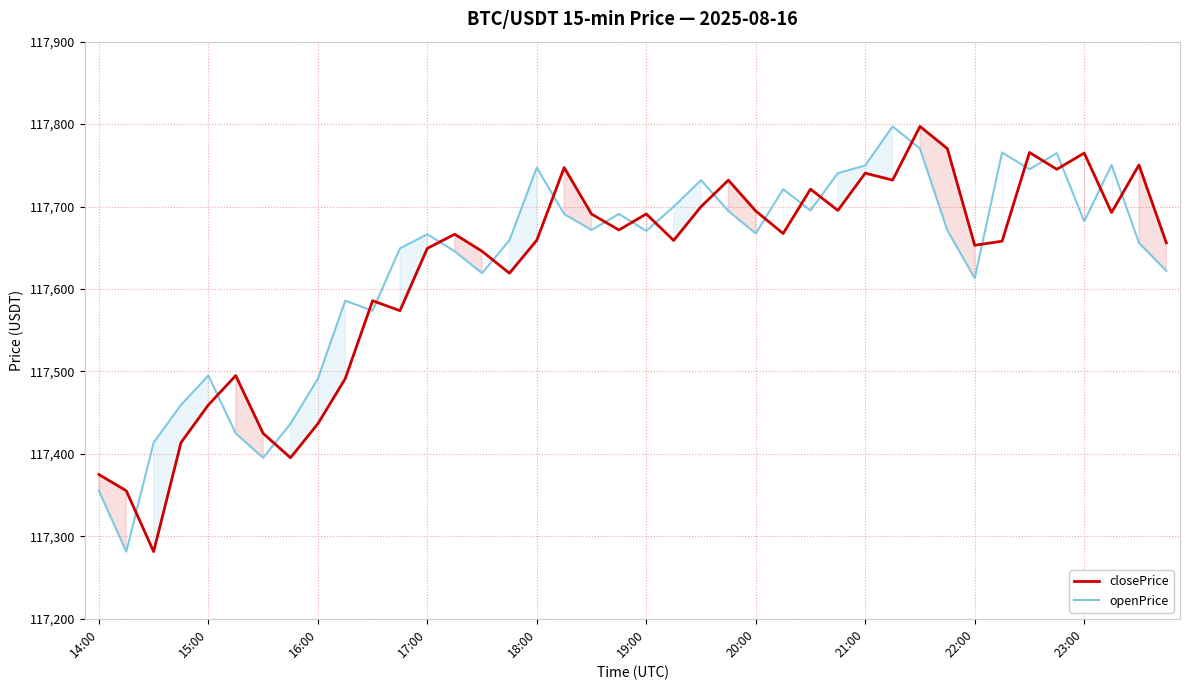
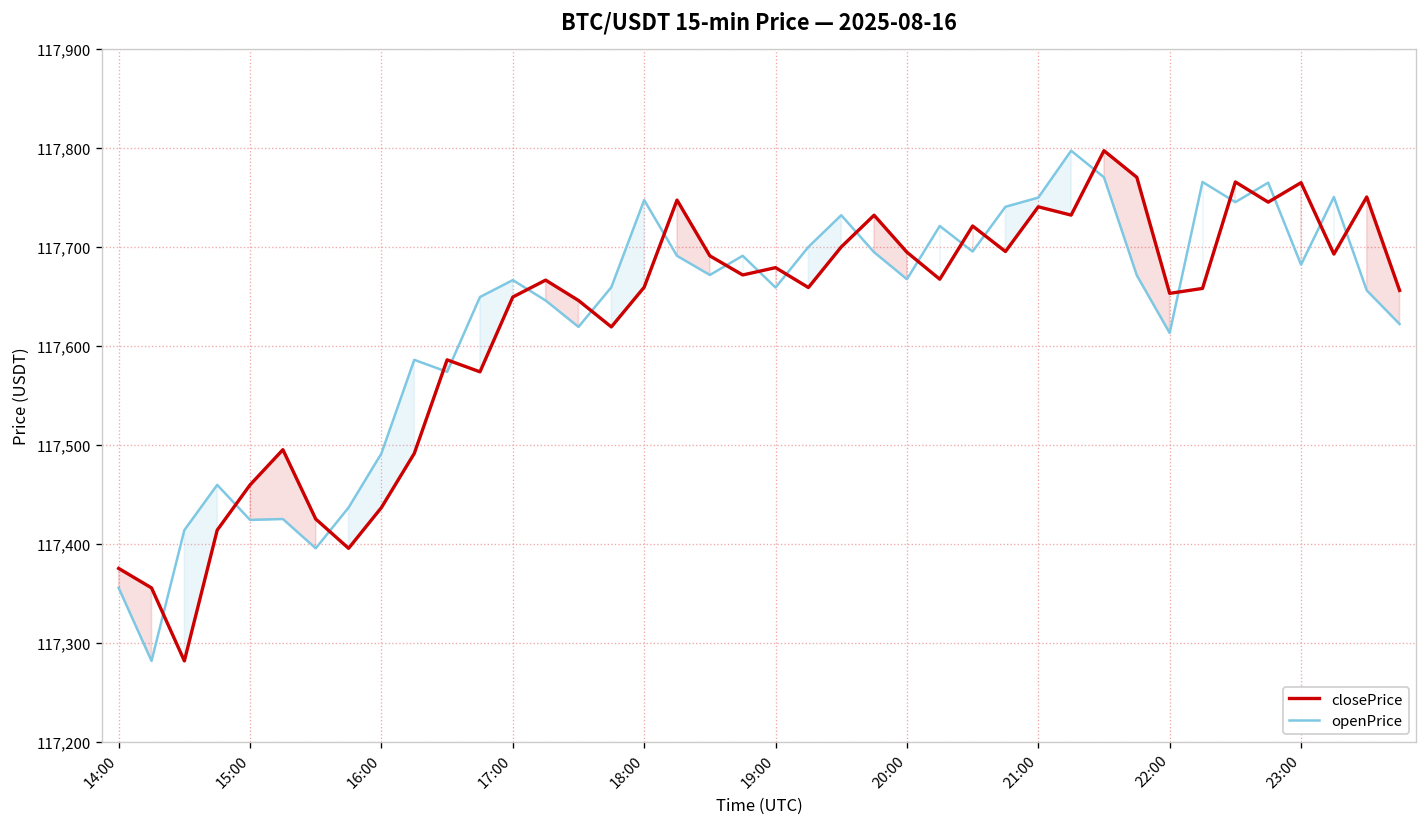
openPrice, 15:00: 117,500 -> 117,420
closePrice, 19:00: 117,690 -> 117,680
openPrice, 19:00: 117,670 -> 117,660
